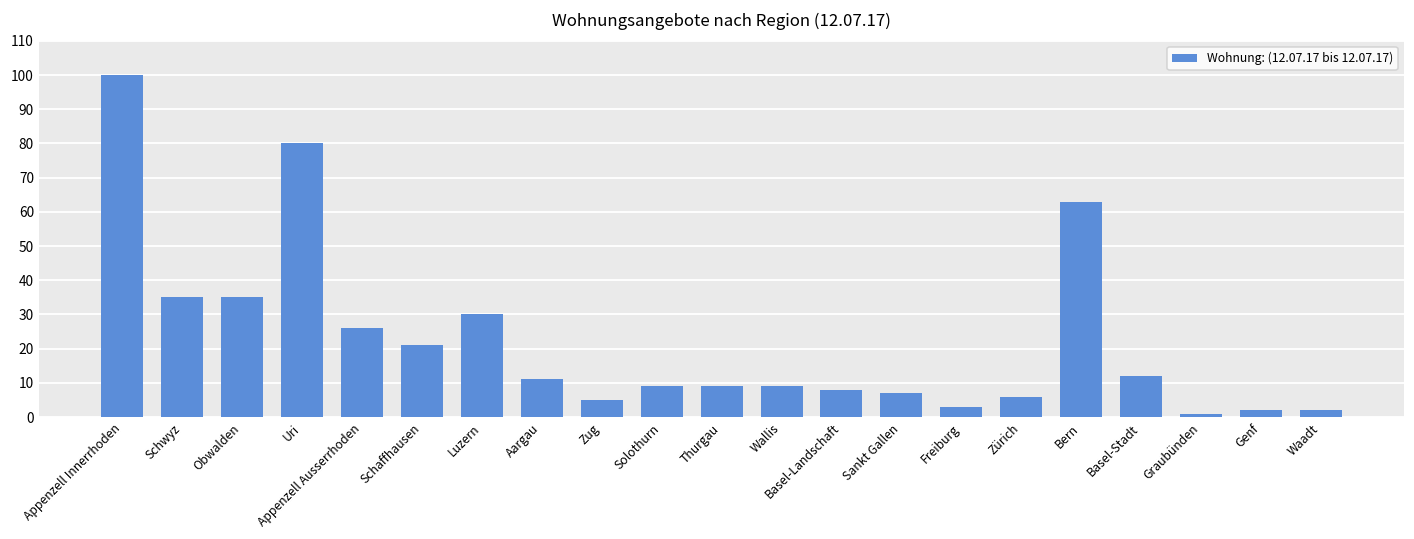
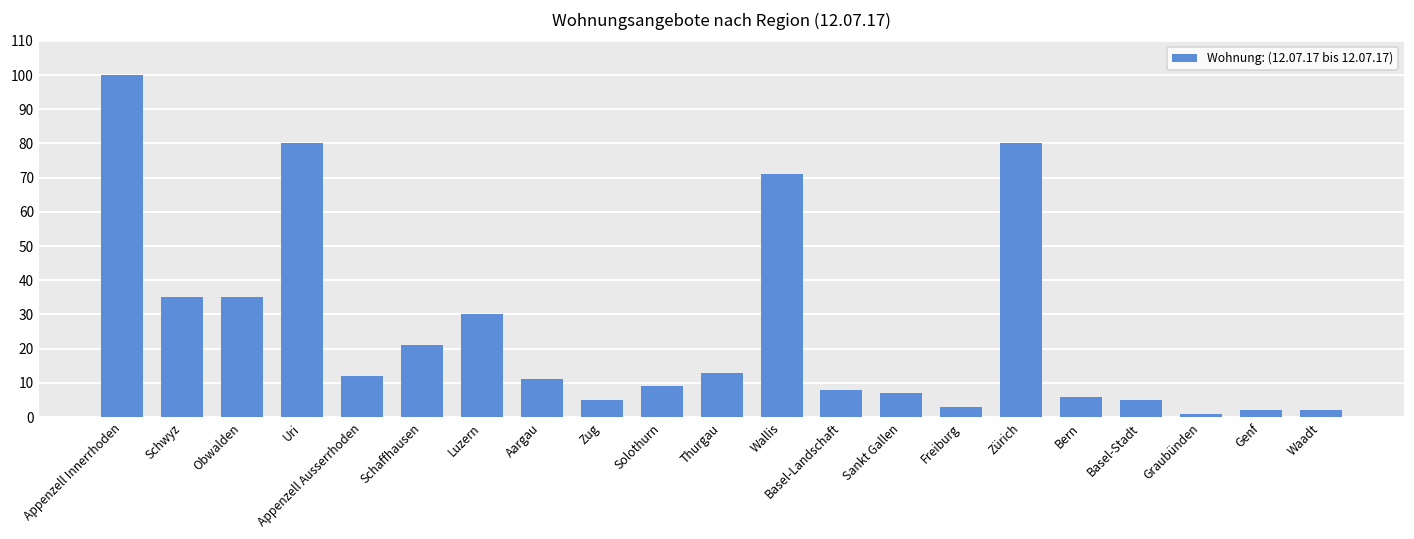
Appenzell Ausserrhoden: 26 -> 12
Thurgau: 9 -> 13
Wallis: 9 -> 71
Zürich: 6 -> 80
Bern: 63 -> 6
Basel-Stadt: 12 -> 5
